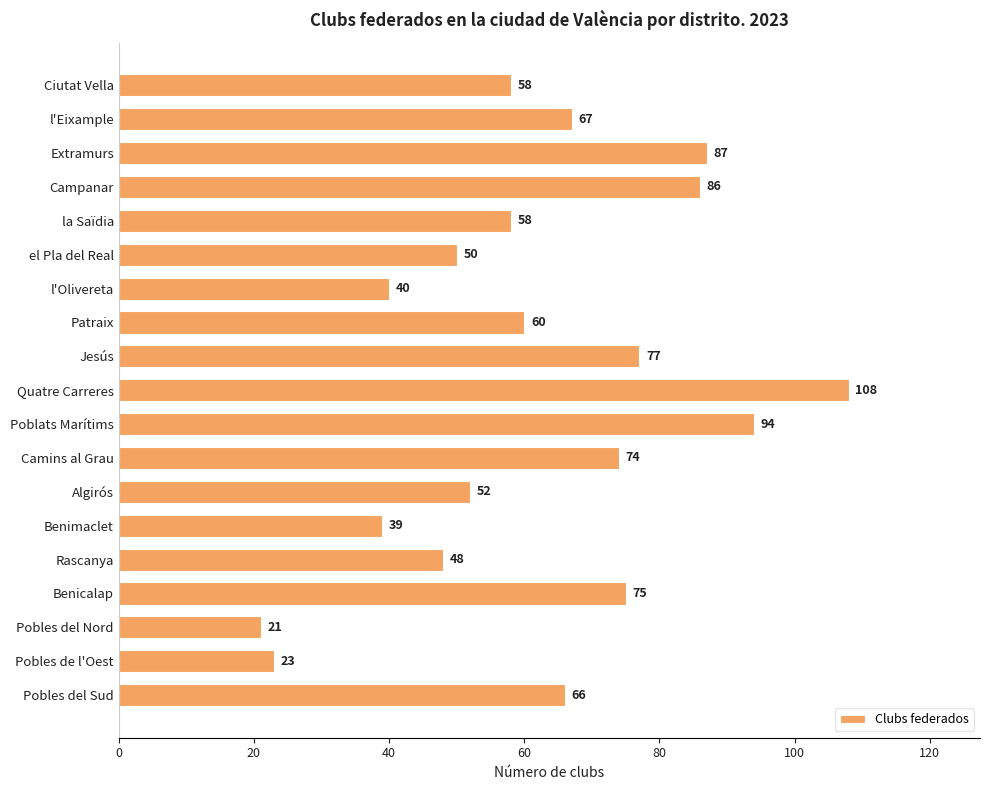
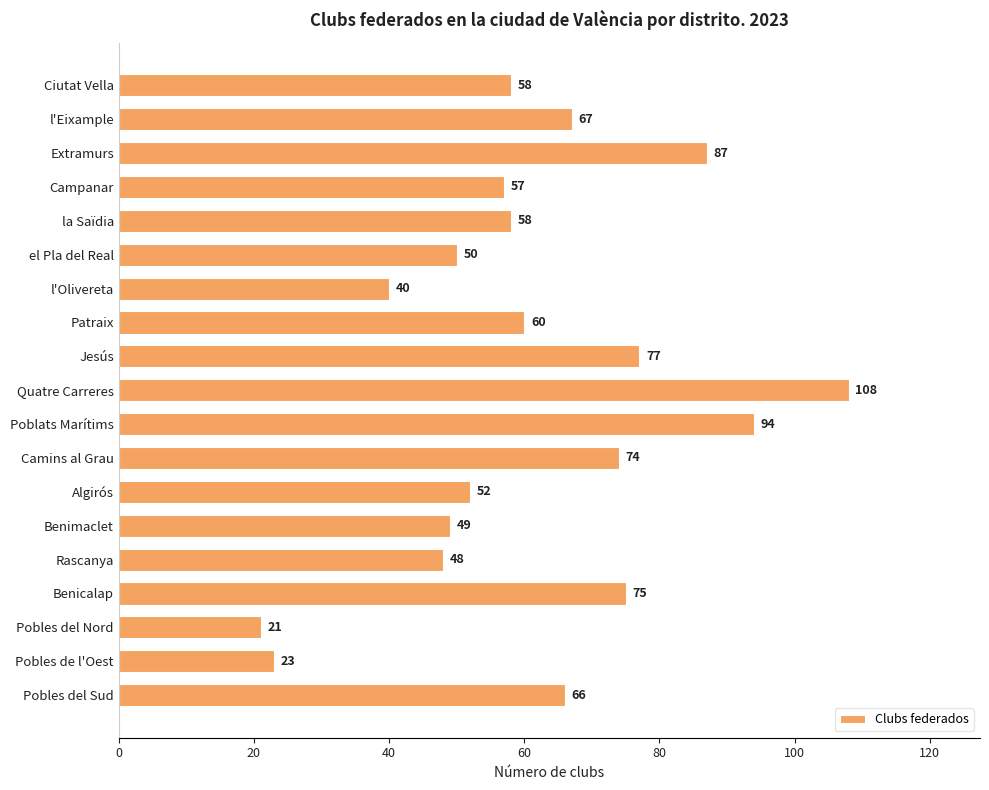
Campanar: 86 -> 57
Benimaclet: 39 -> 49
